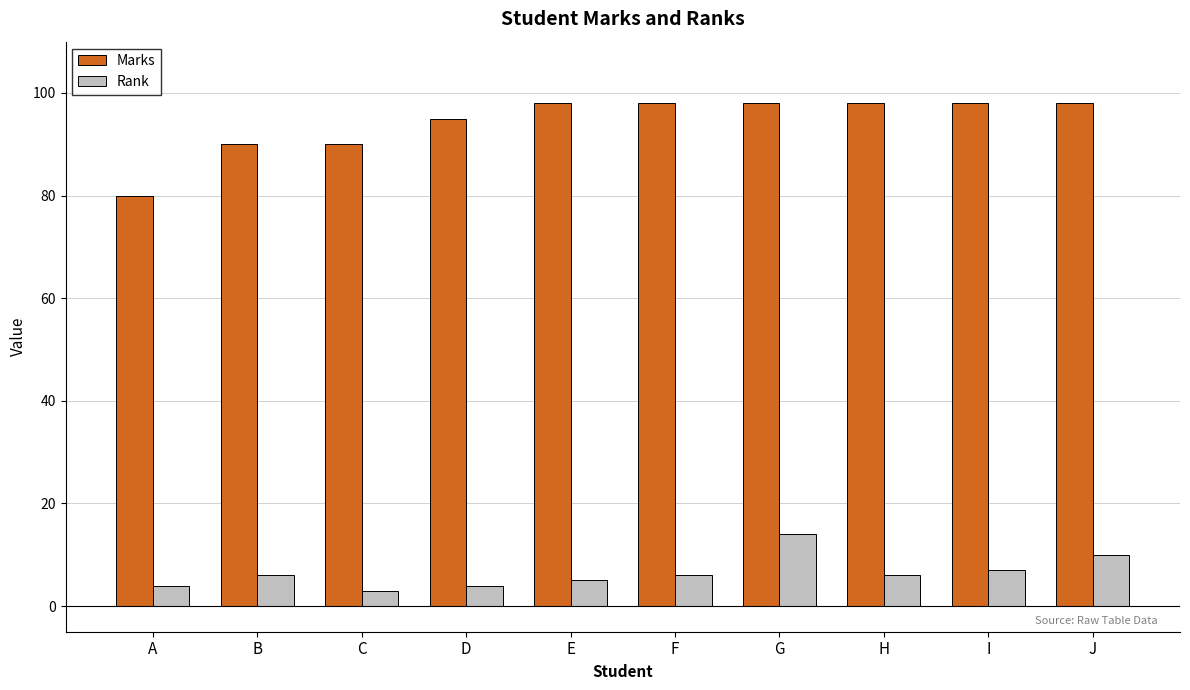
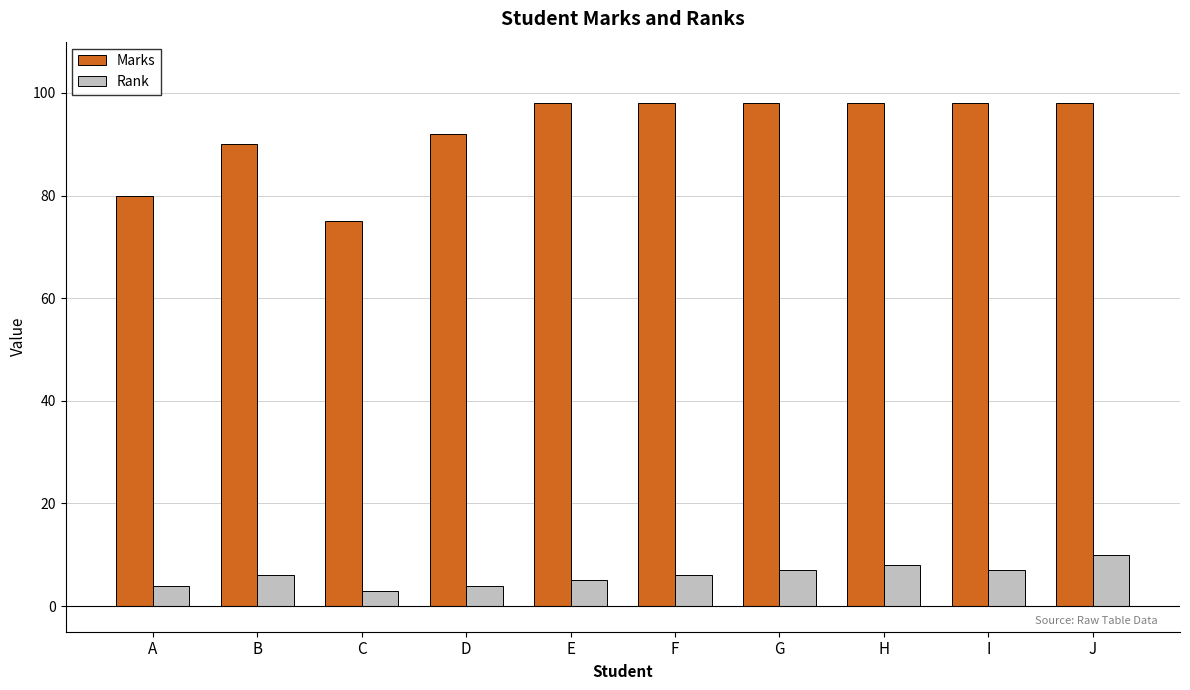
Marks, C: 90 -> 75
Marks, D: 95 -> 92
Rank, G: 14 -> 7
Rank, H: 6 -> 8
